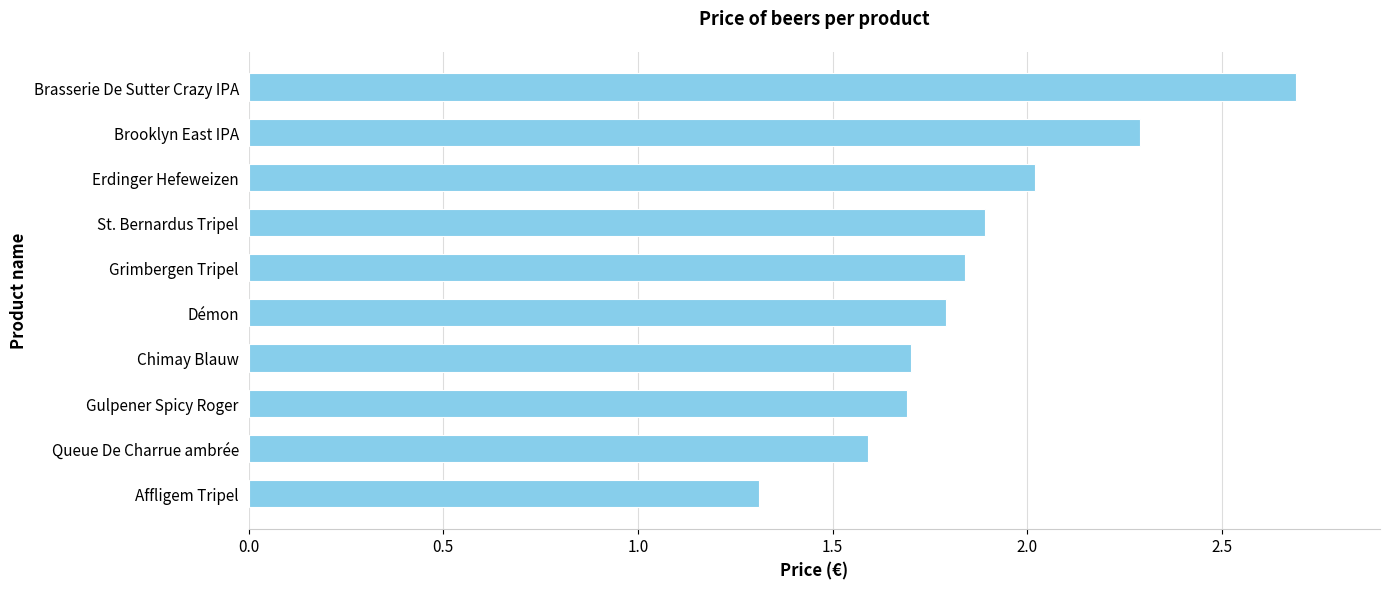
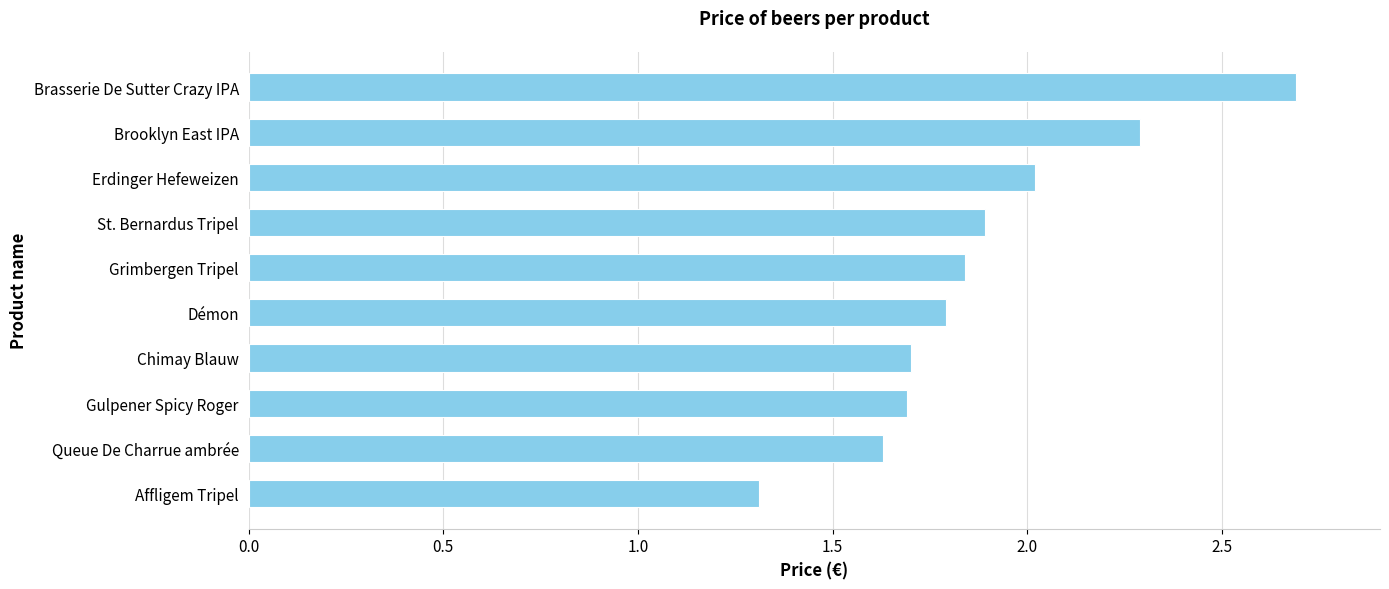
Queue De Charrue ambrée: 1.59 -> 1.63
